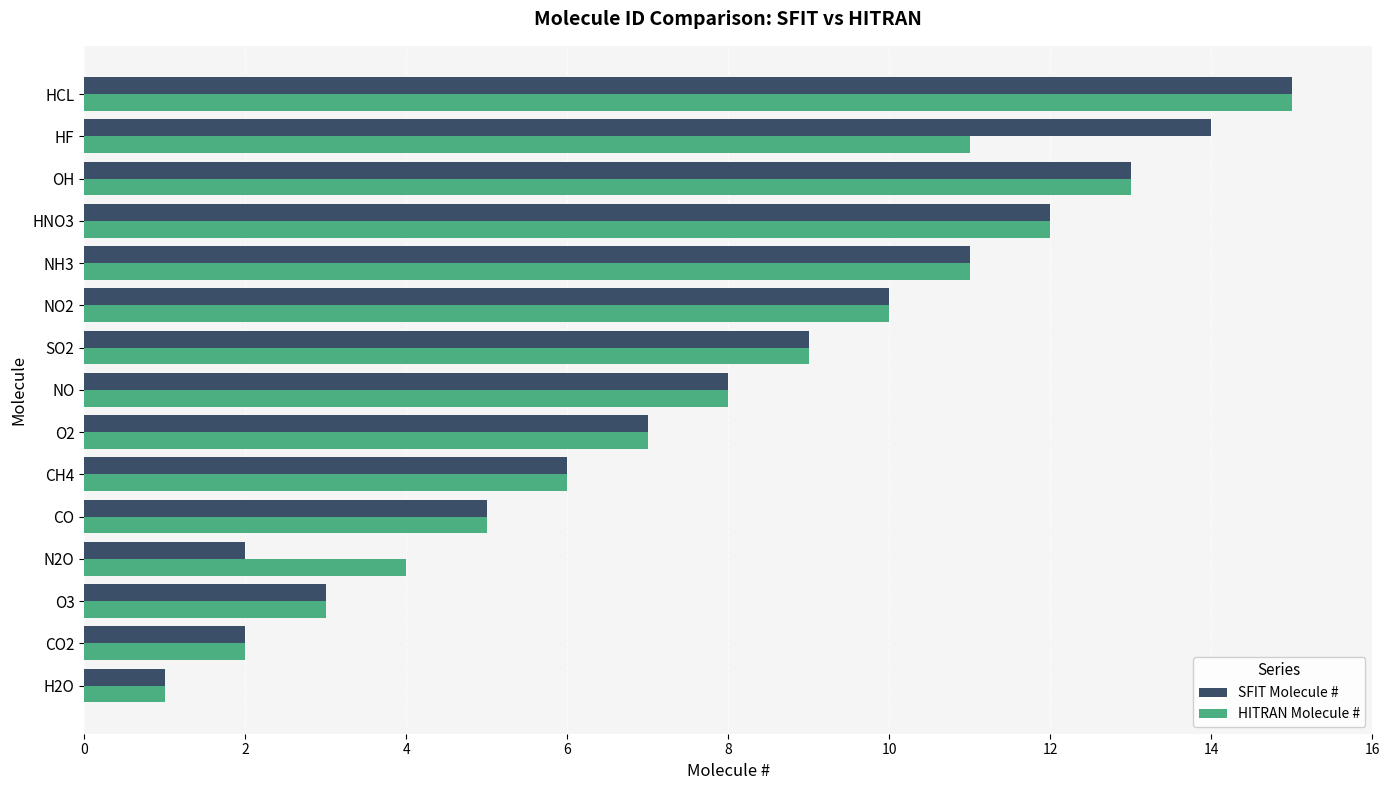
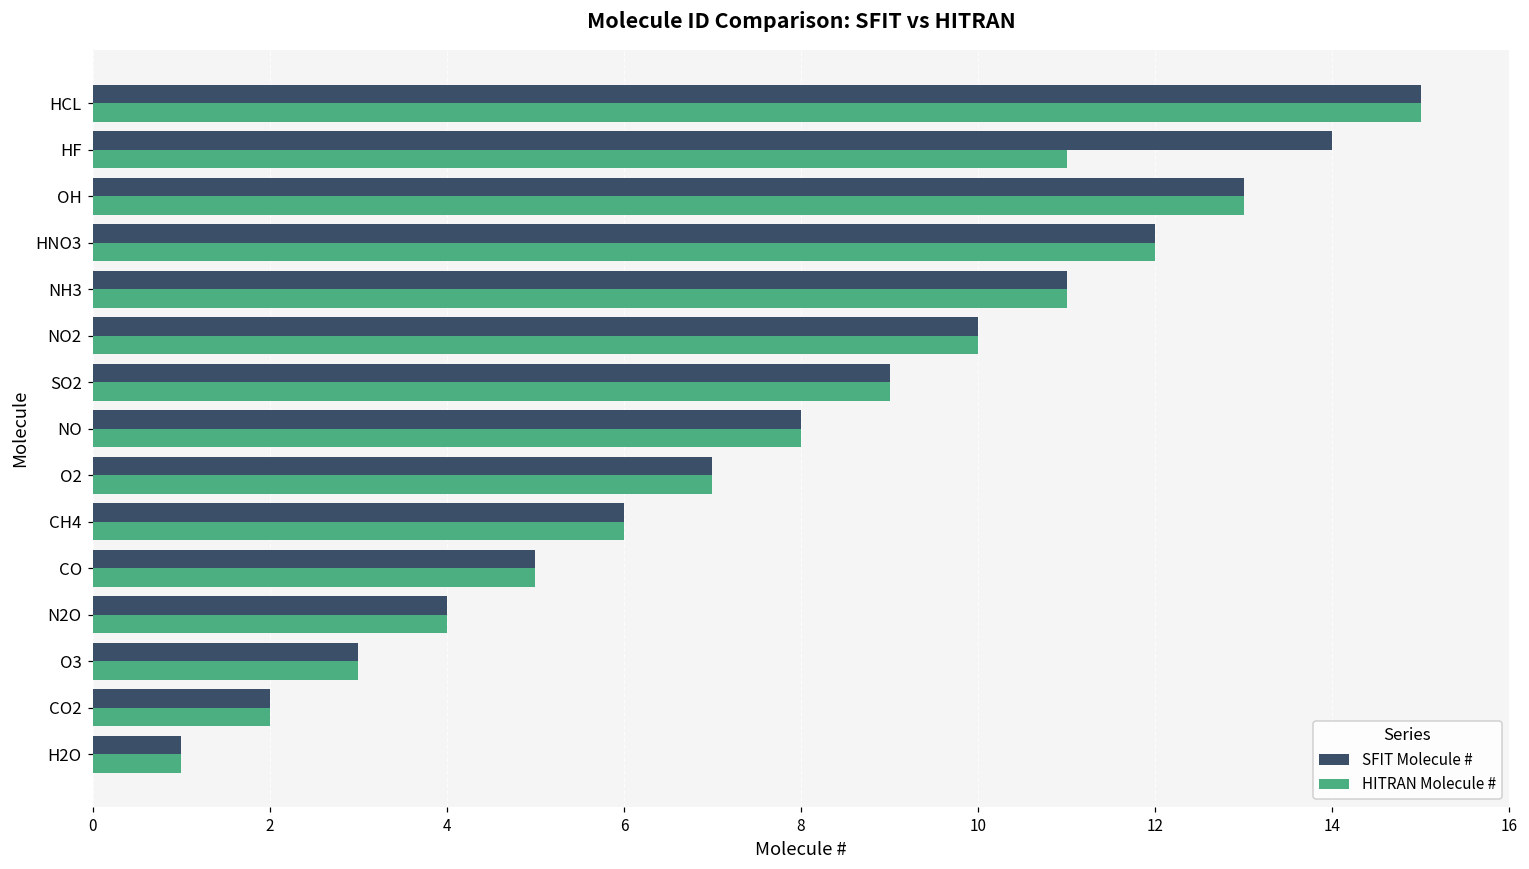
SFIT Molecule #, N2O: 2 -> 4
